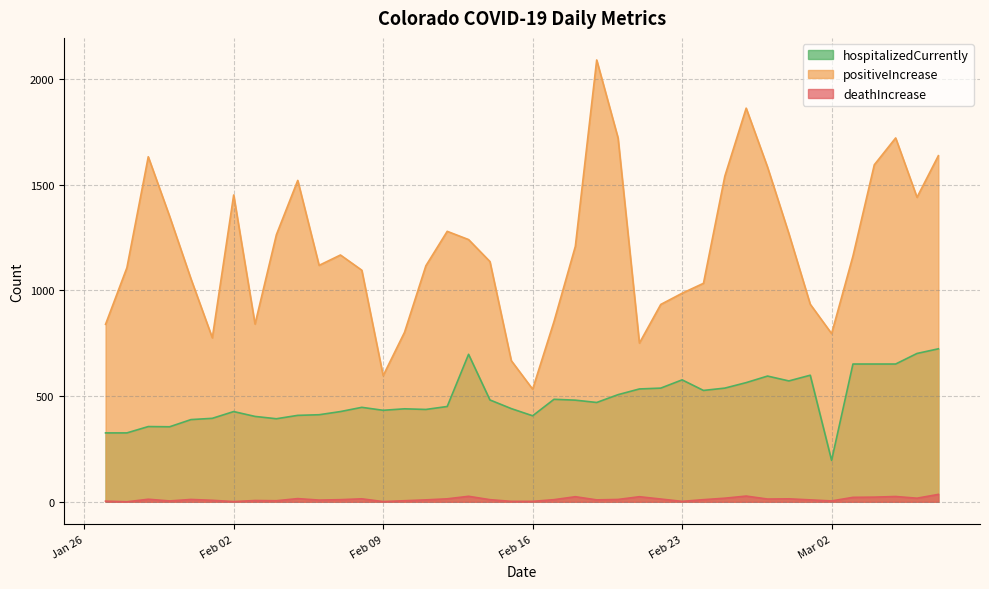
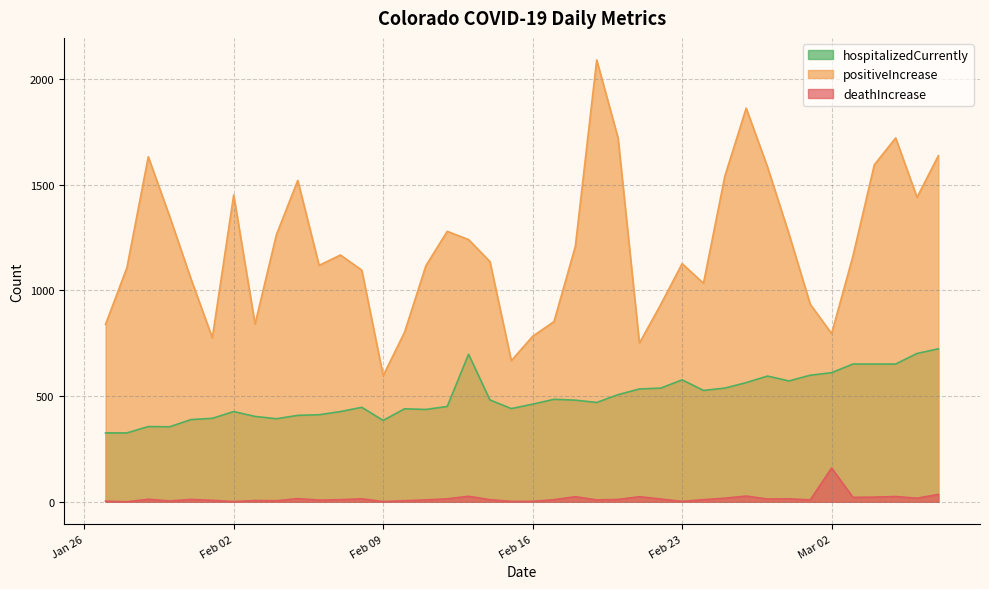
hospitalizedCurrently, Feb 09: 430 -> 390
hospitalizedCurrently, Feb 16: 410 -> 460
positiveIncrease, Feb 16: 530 -> 780
positiveIncrease, Feb 23: 990 -> 1130
hospitalizedCurrently, Mar 02: 200 -> 610
deathIncrease, Mar 02: 0 -> 160
